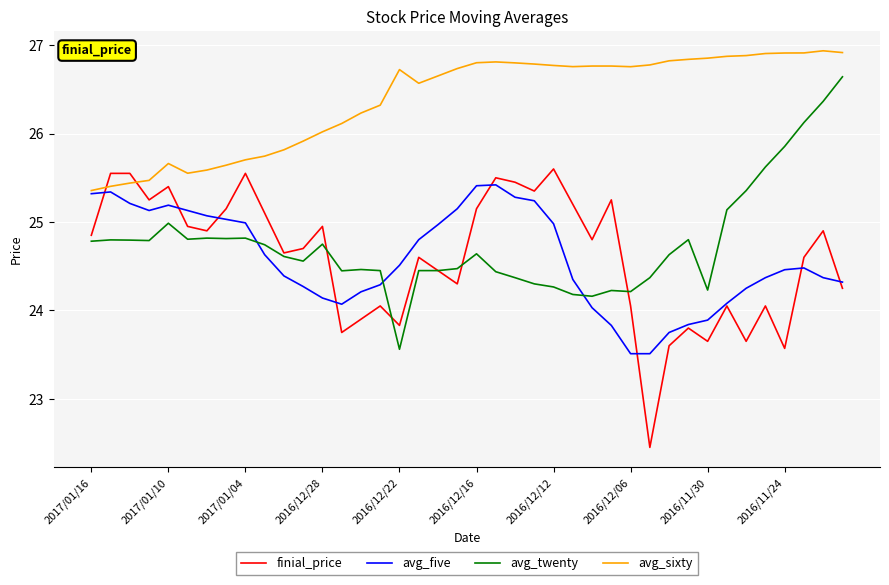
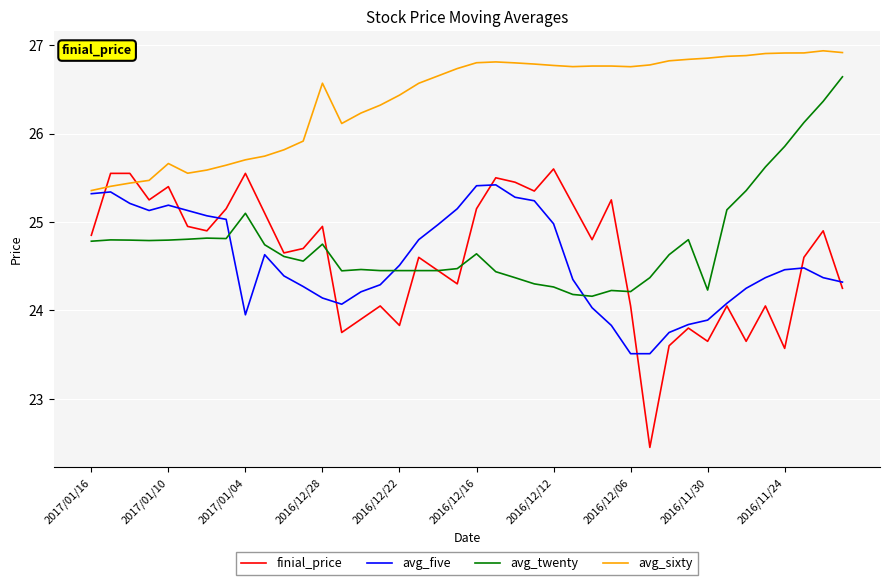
avg_twenty, 2017/01/10: 25.0 -> 24.8
avg_five, 2017/01/04: 25.0 -> 24.0
avg_twenty, 2017/01/04: 24.8 -> 25.1
avg_sixty, 2016/12/28: 26.0 -> 26.6
avg_twenty, 2016/12/22: 23.6 -> 24.5
avg_sixty, 2016/12/22: 26.7 -> 26.4
